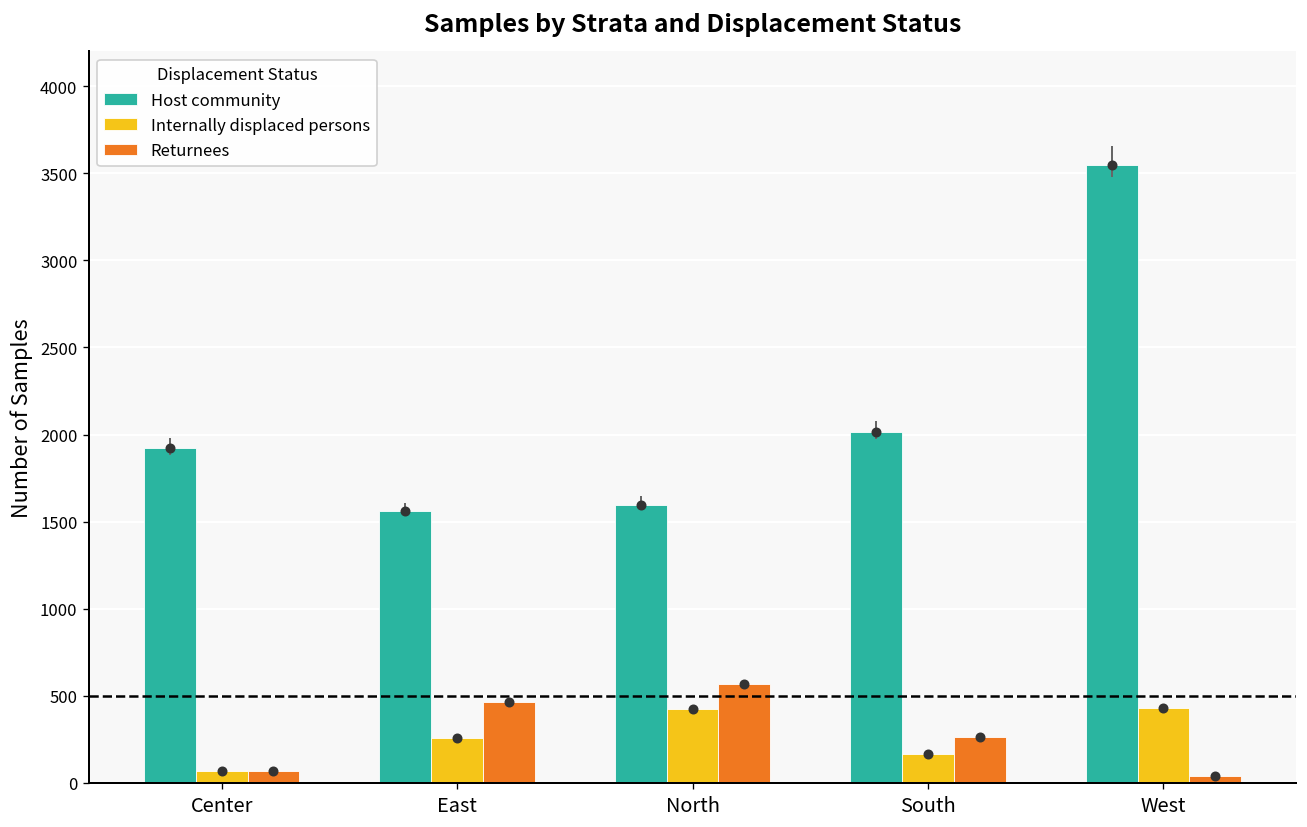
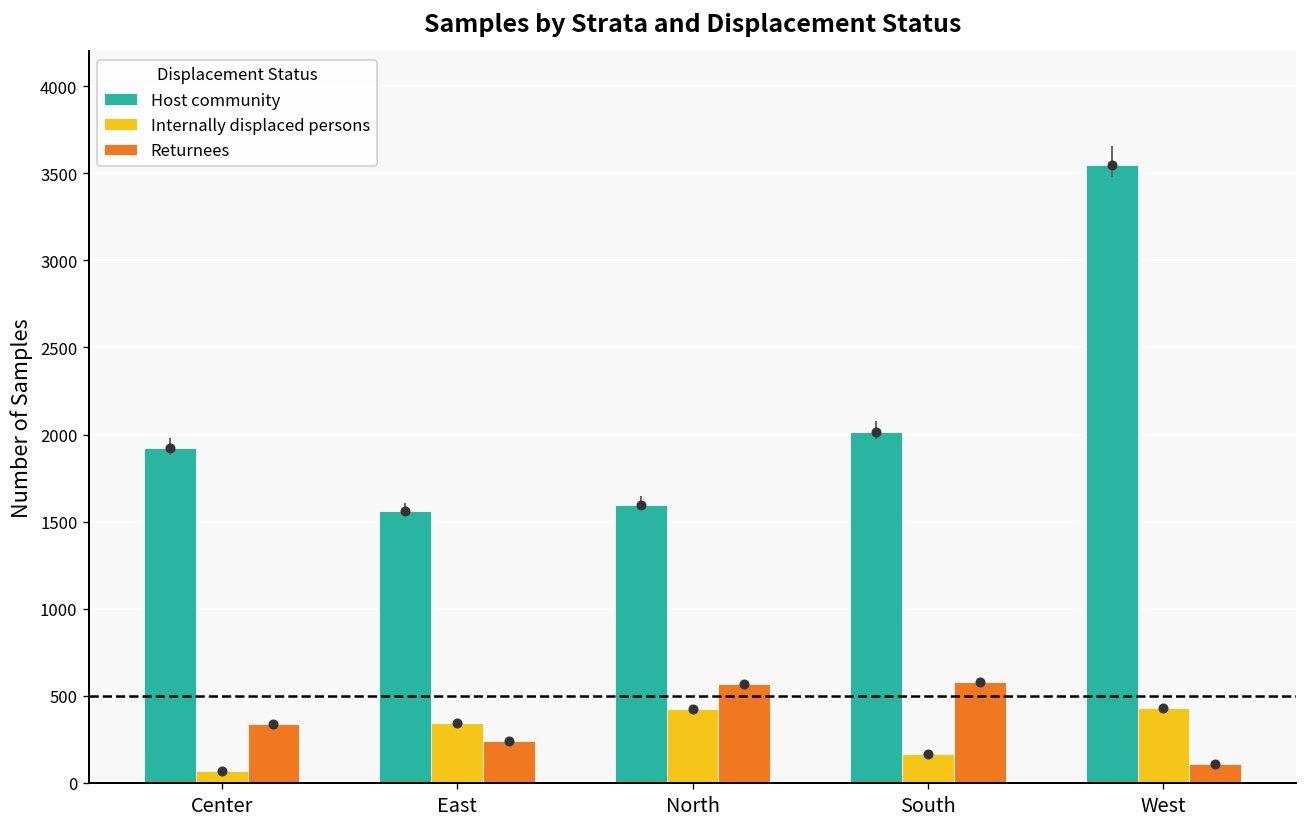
Returnees, Center: 70 -> 340
Internally displaced persons, East: 260 -> 350
Returnees, East: 460 -> 240
Returnees, South: 270 -> 580
Returnees, West: 40 -> 110
